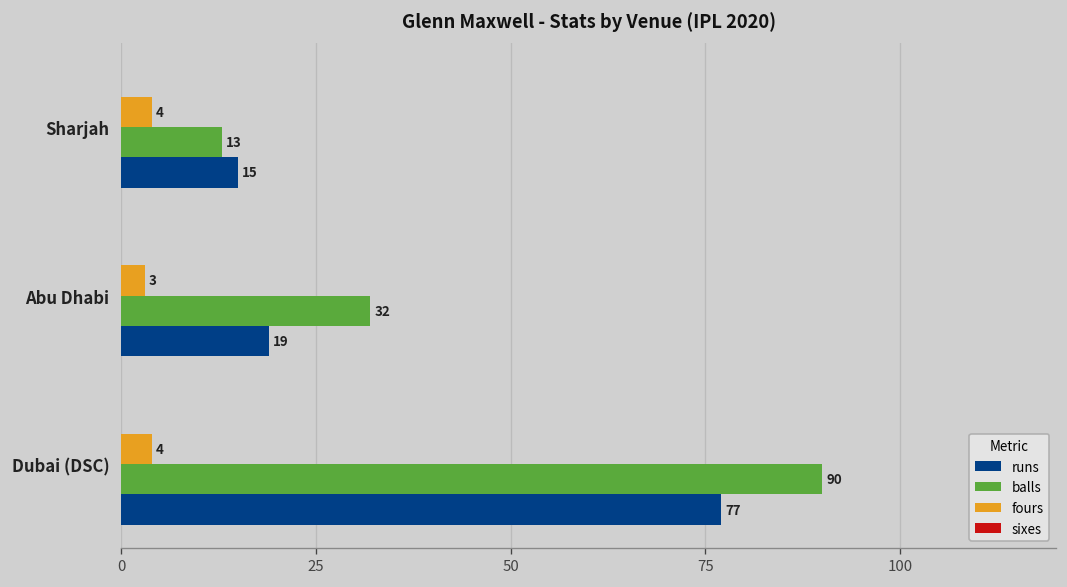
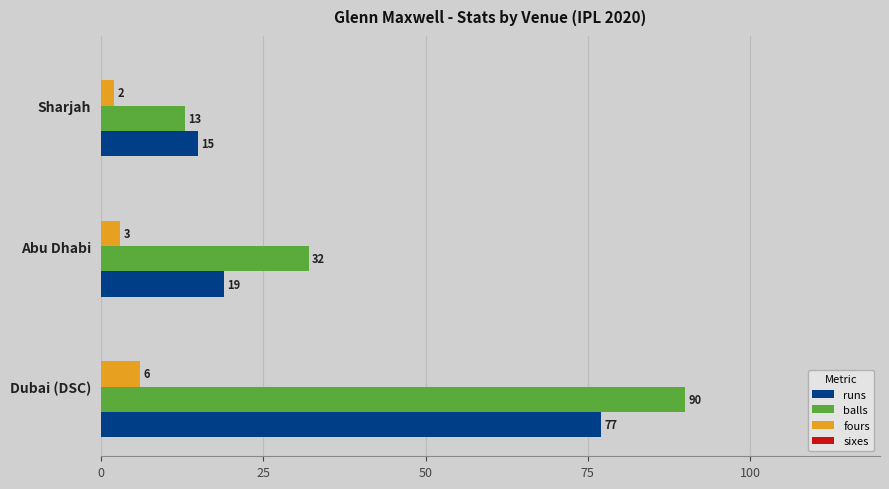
fours, Sharjah: 4 -> 2
fours, Dubai (DSC): 4 -> 6
